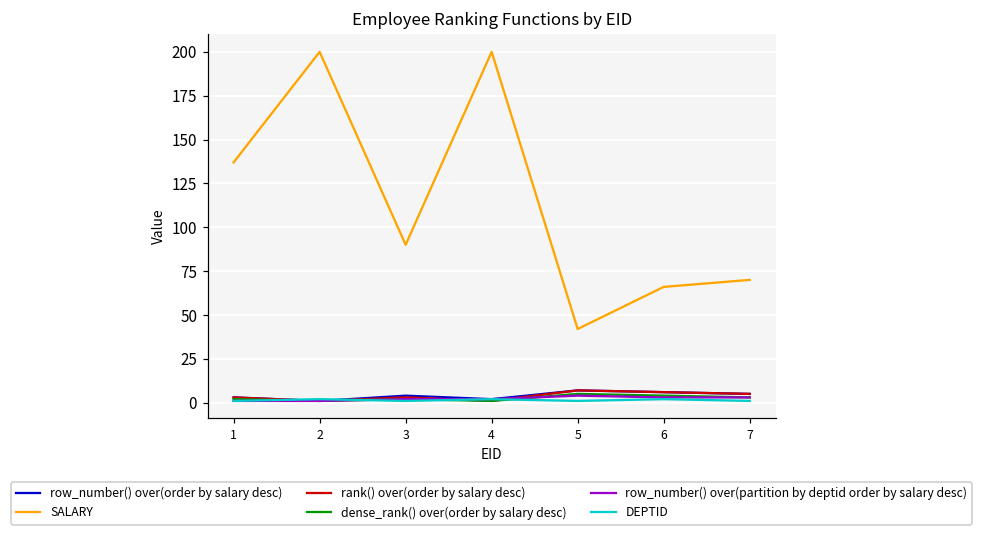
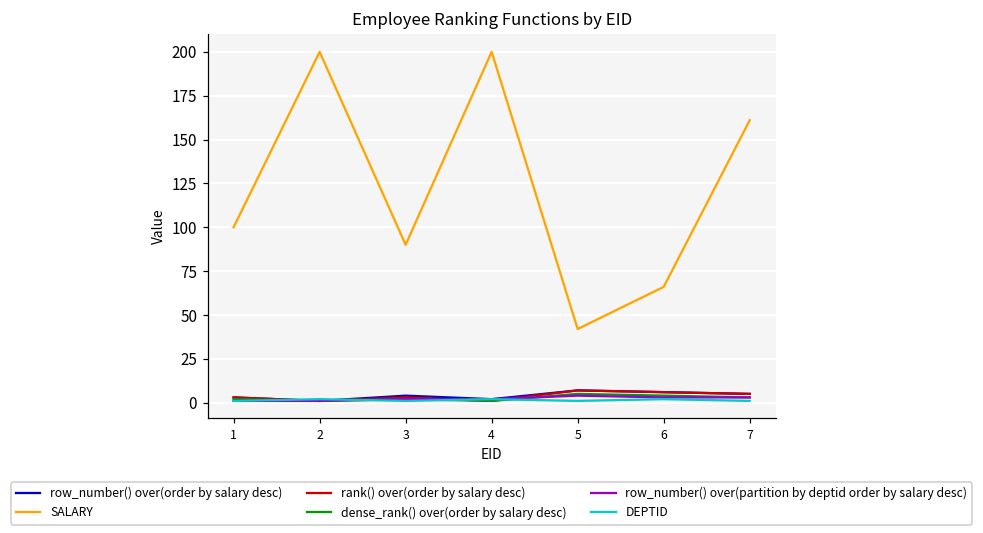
SALARY, 1: 137 -> 100
SALARY, 7: 70 -> 161
